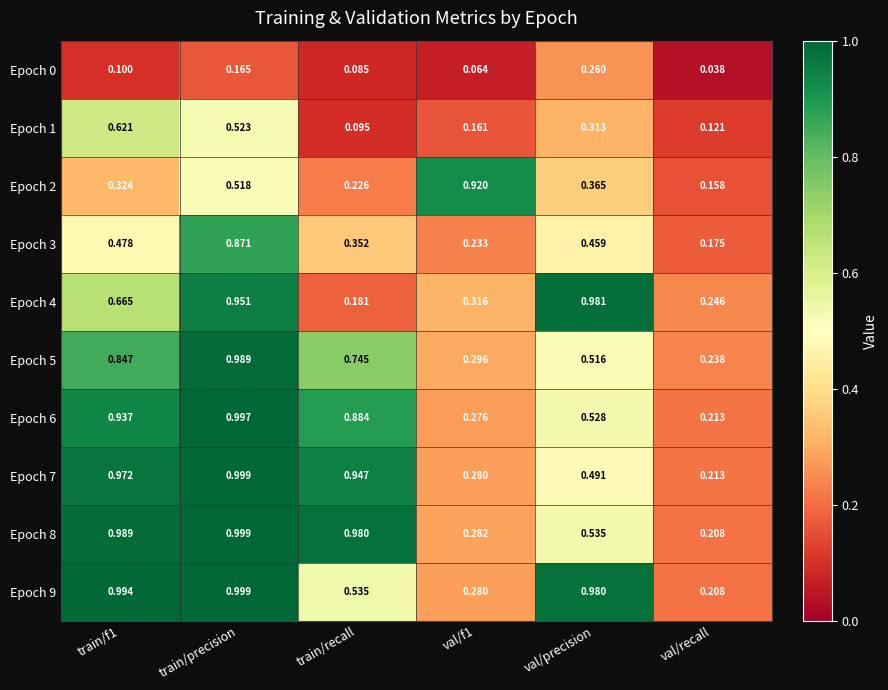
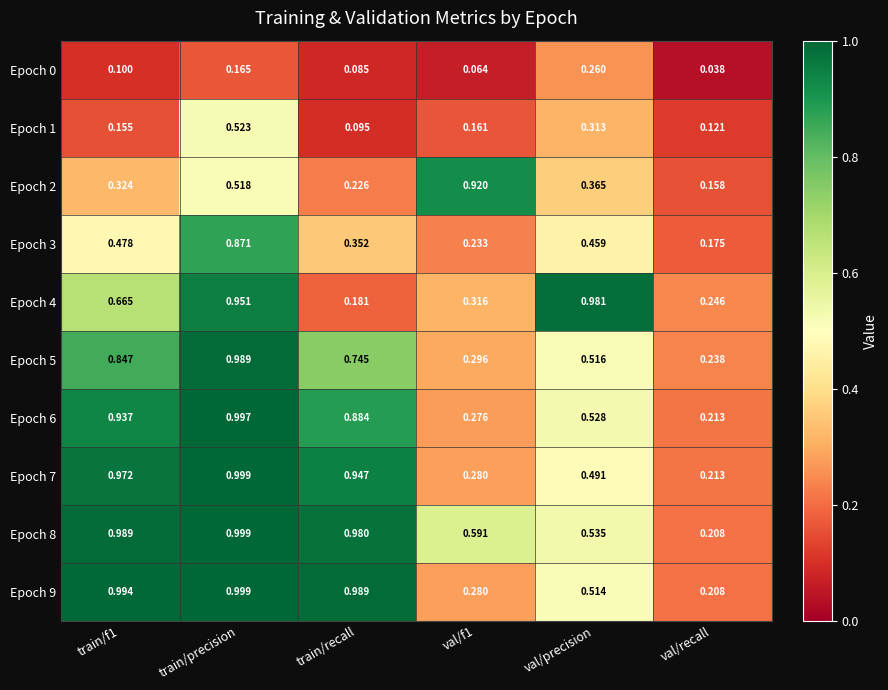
Epoch 1, train/f1: 0.621 -> 0.155
Epoch 8, val/f1: 0.282 -> 0.591
Epoch 9, train/recall: 0.535 -> 0.989
Epoch 9, val/precision: 0.980 -> 0.514
